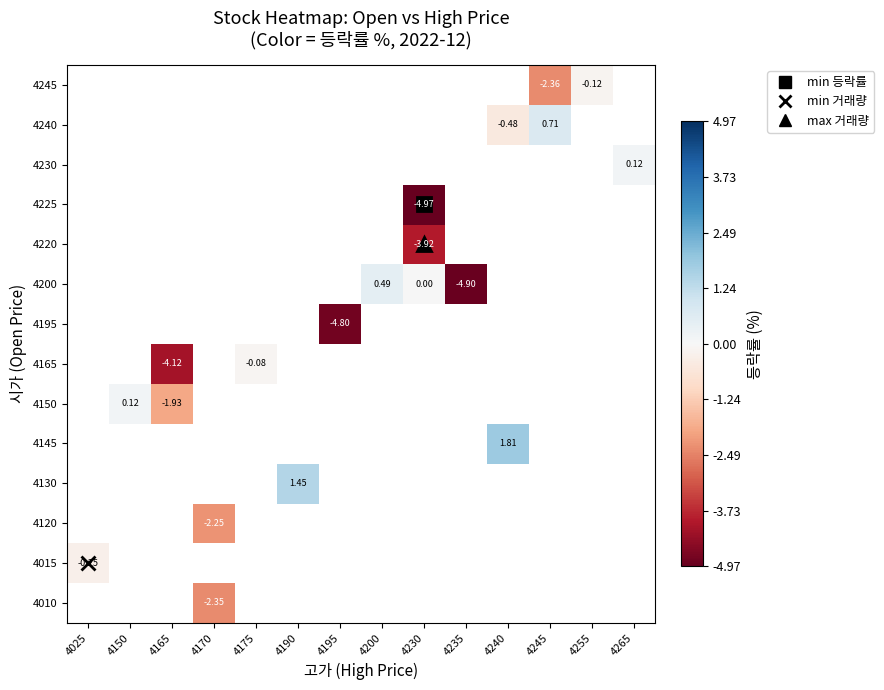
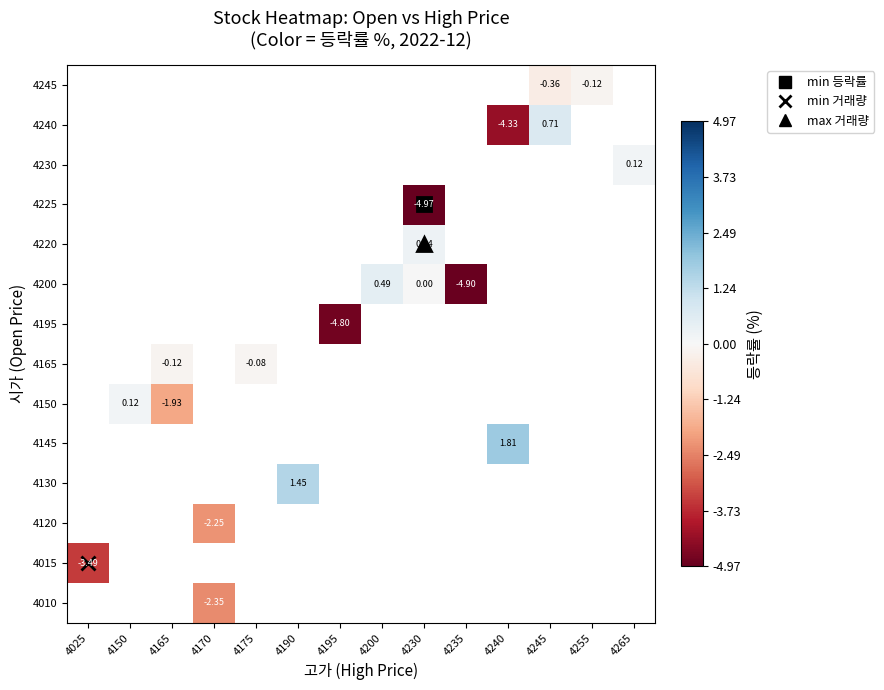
4245, 4245: -2.36 -> -0.36
4240, 4240: -0.48 -> -4.33
4220, 4230: -3.92 -> 0.24
4165, 4165: -4.12 -> -0.12
4015, 4025: -0.25 -> -3.49
